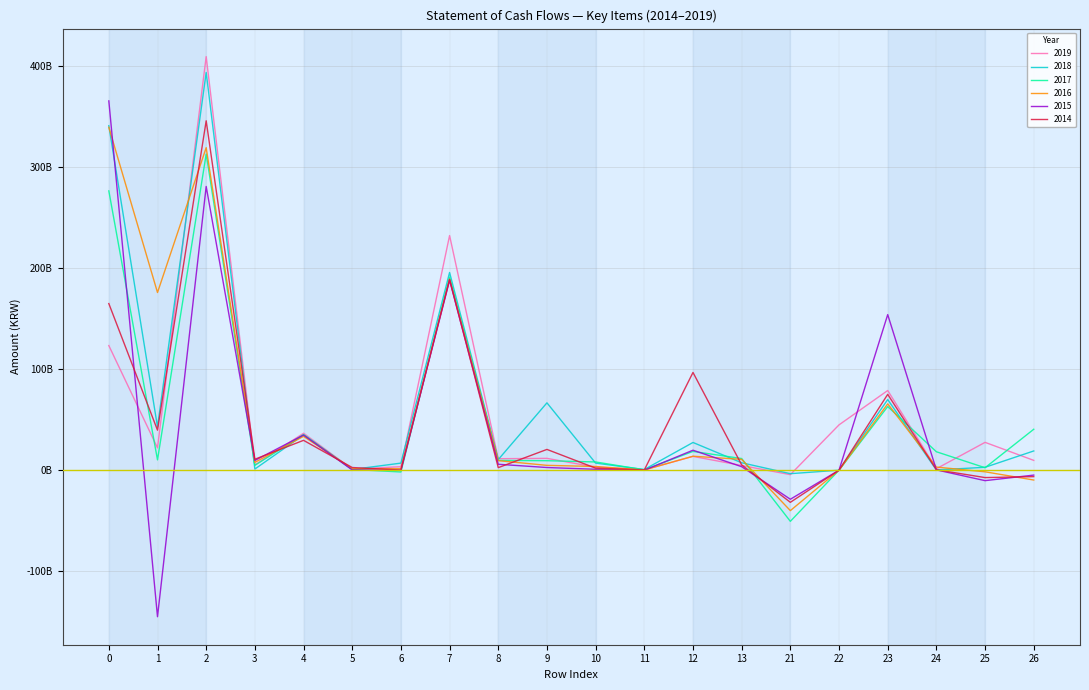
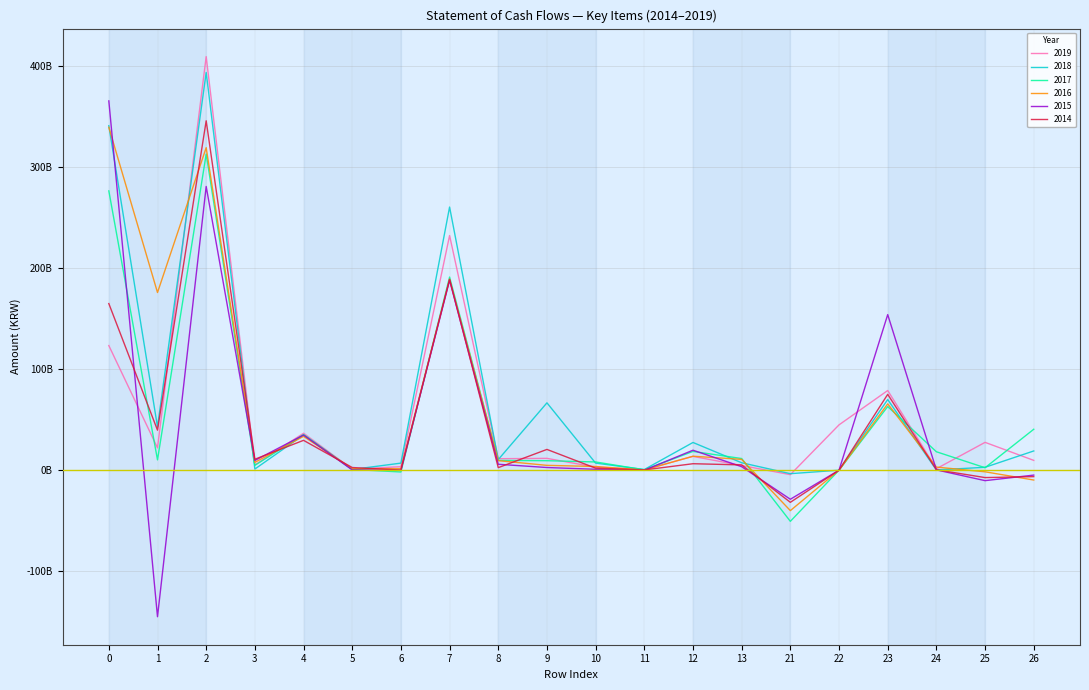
2018, 7: 196000000000 -> 261000000000
2014, 12: 97000000000 -> 6000000000
